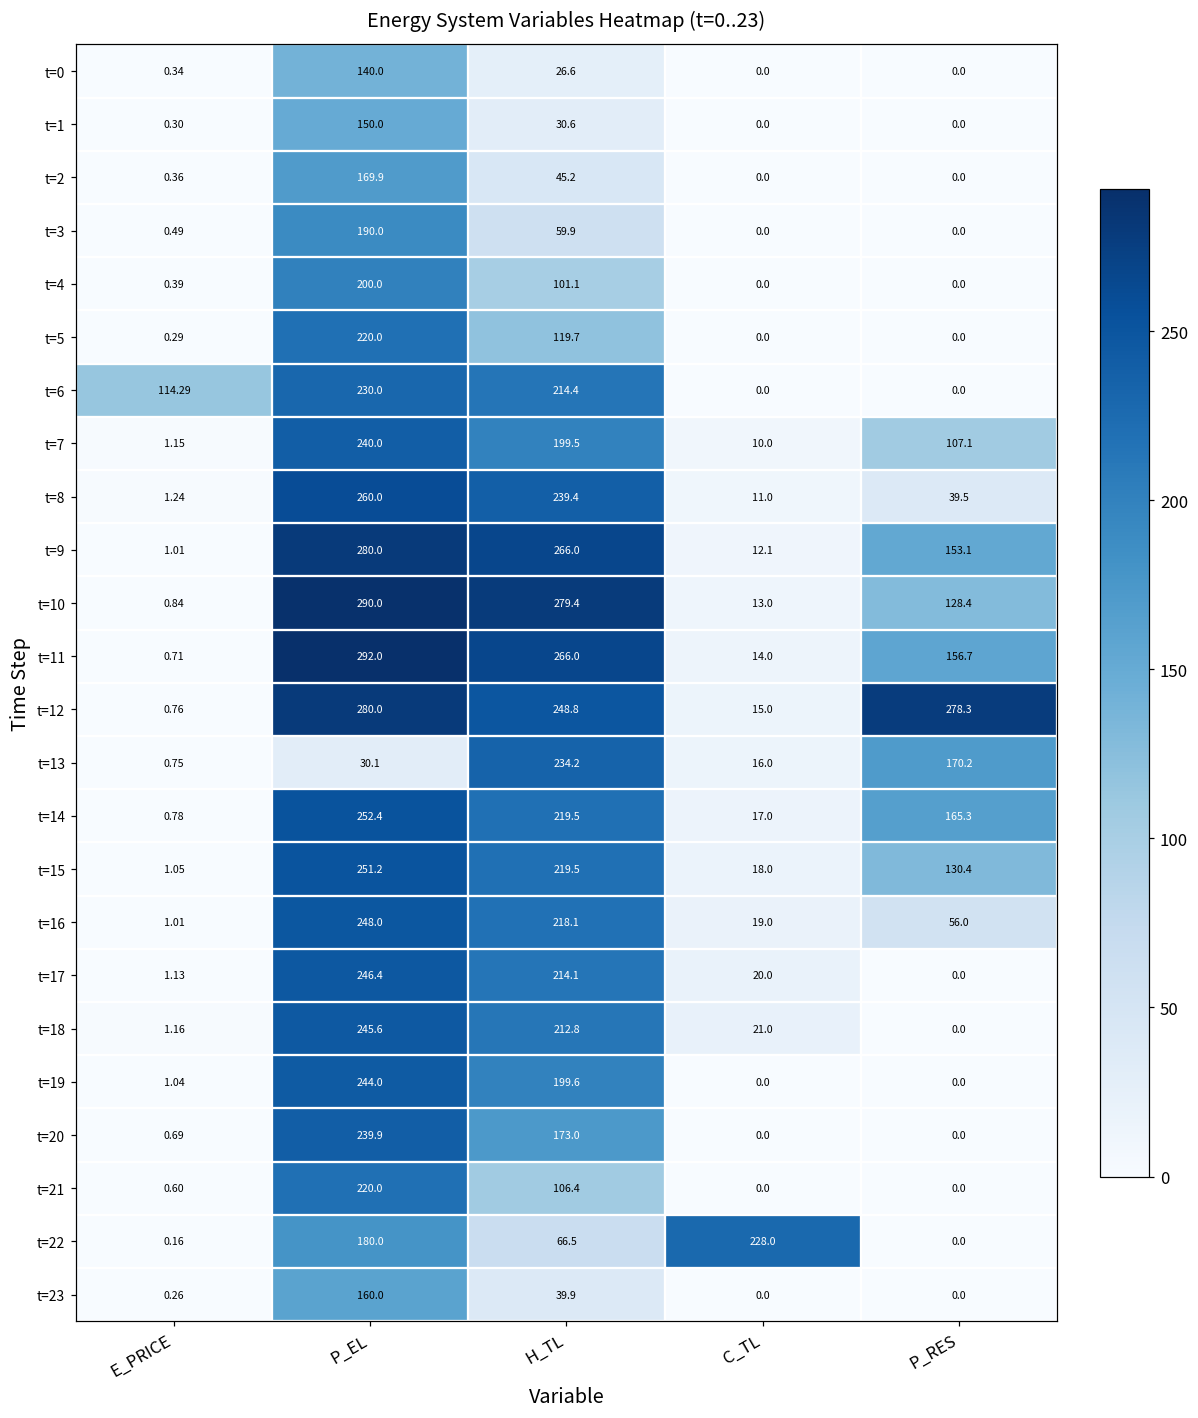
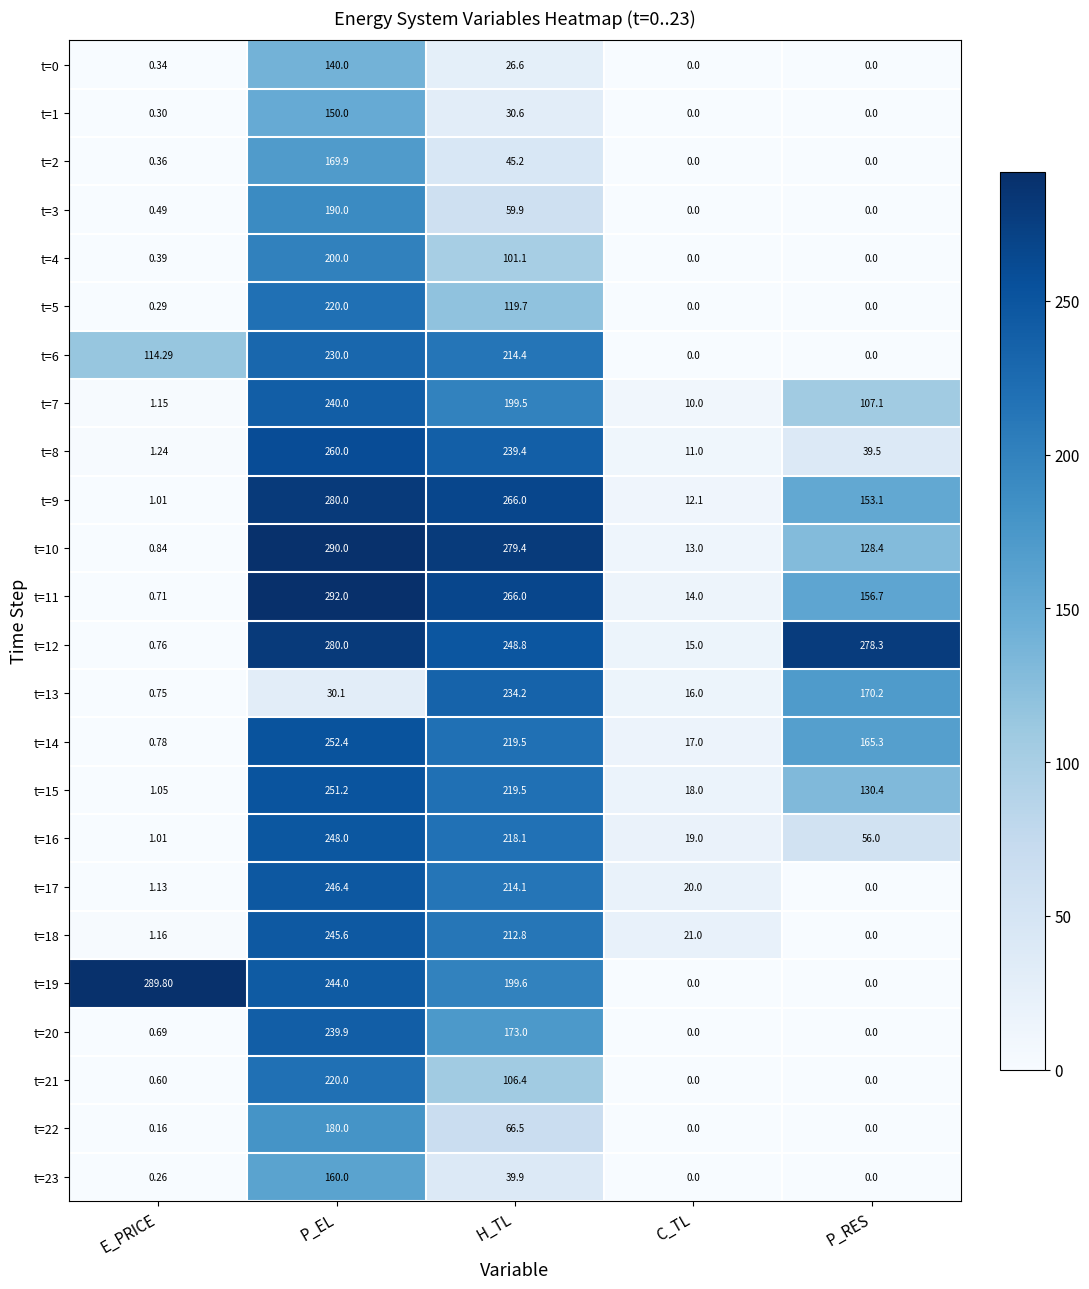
t=19, E_PRICE: 1.04 -> 289.80
t=22, C_TL: 228.0 -> 0.0
